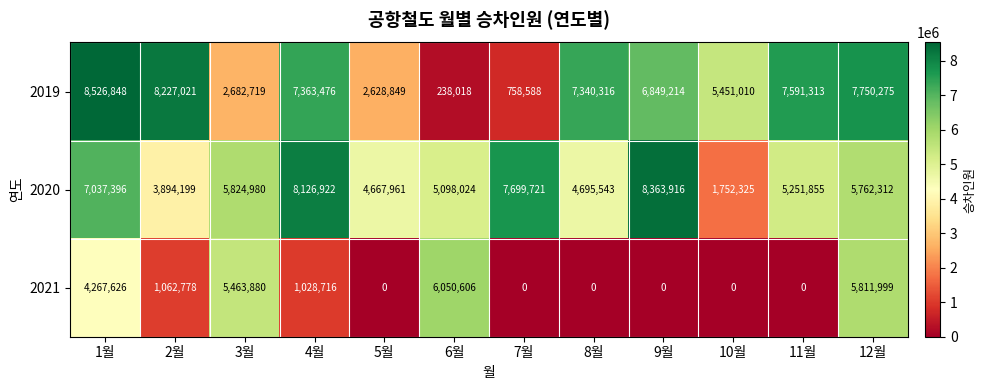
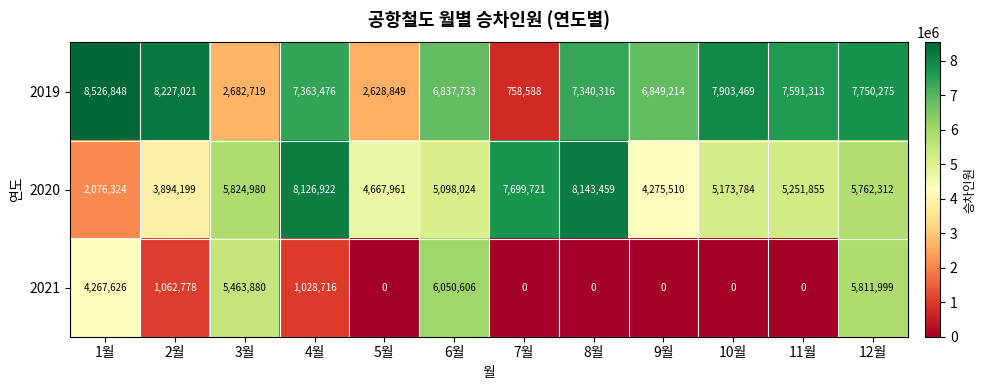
2019, 6월: 238,018 -> 6,837,733
2019, 10월: 5,451,010 -> 7,903,469
2020, 1월: 7,037,396 -> 2,076,324
2020, 8월: 4,695,543 -> 8,143,459
2020, 9월: 8,363,916 -> 4,275,510
2020, 10월: 1,752,325 -> 5,173,784
